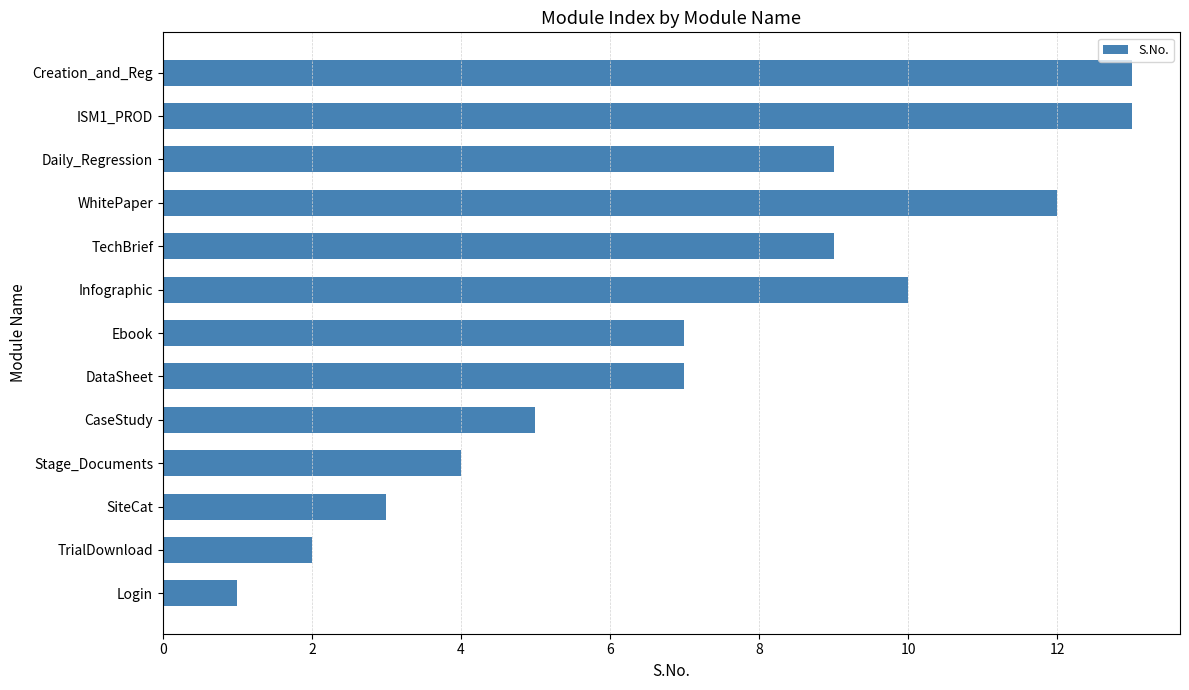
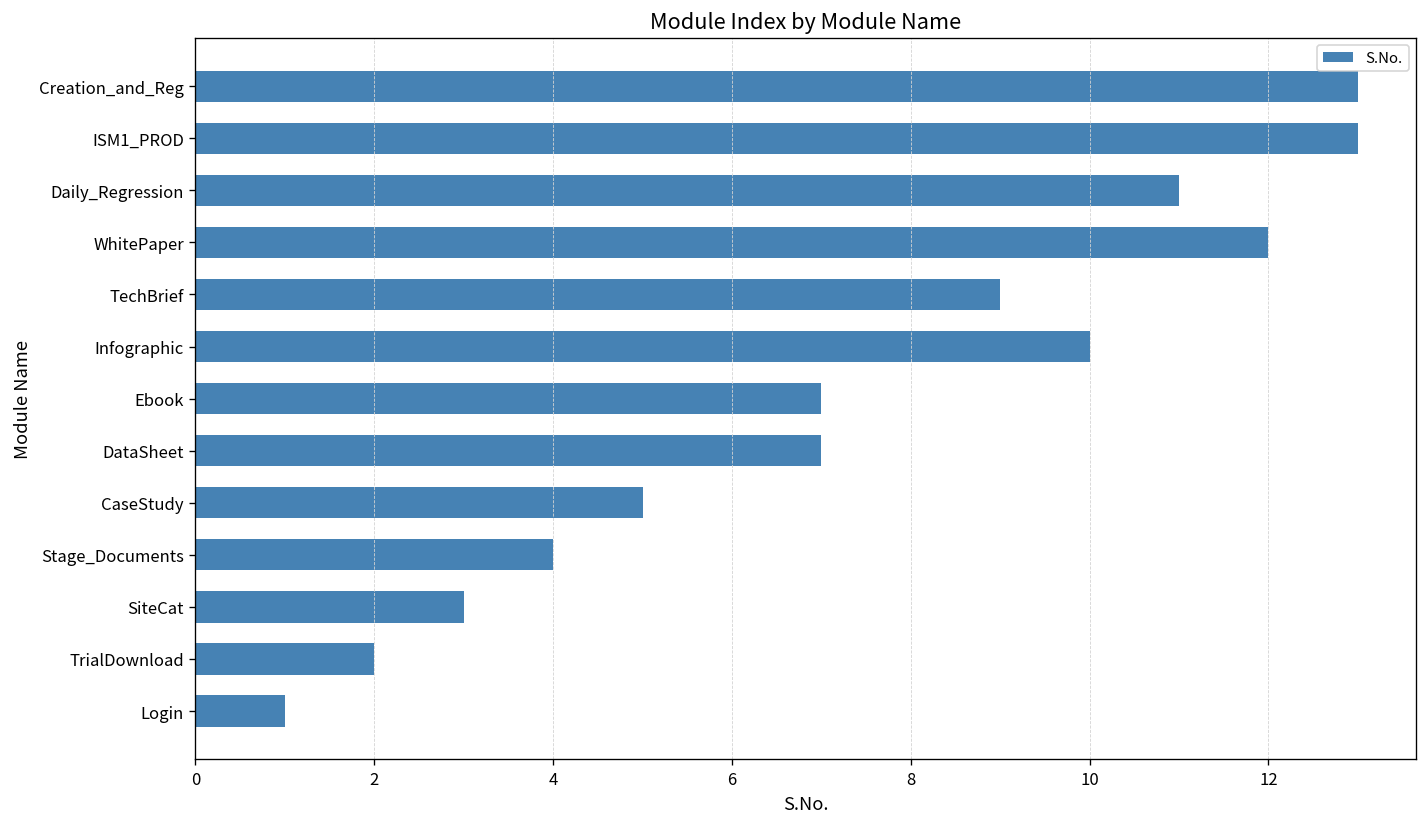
Daily_Regression: 9 -> 11
